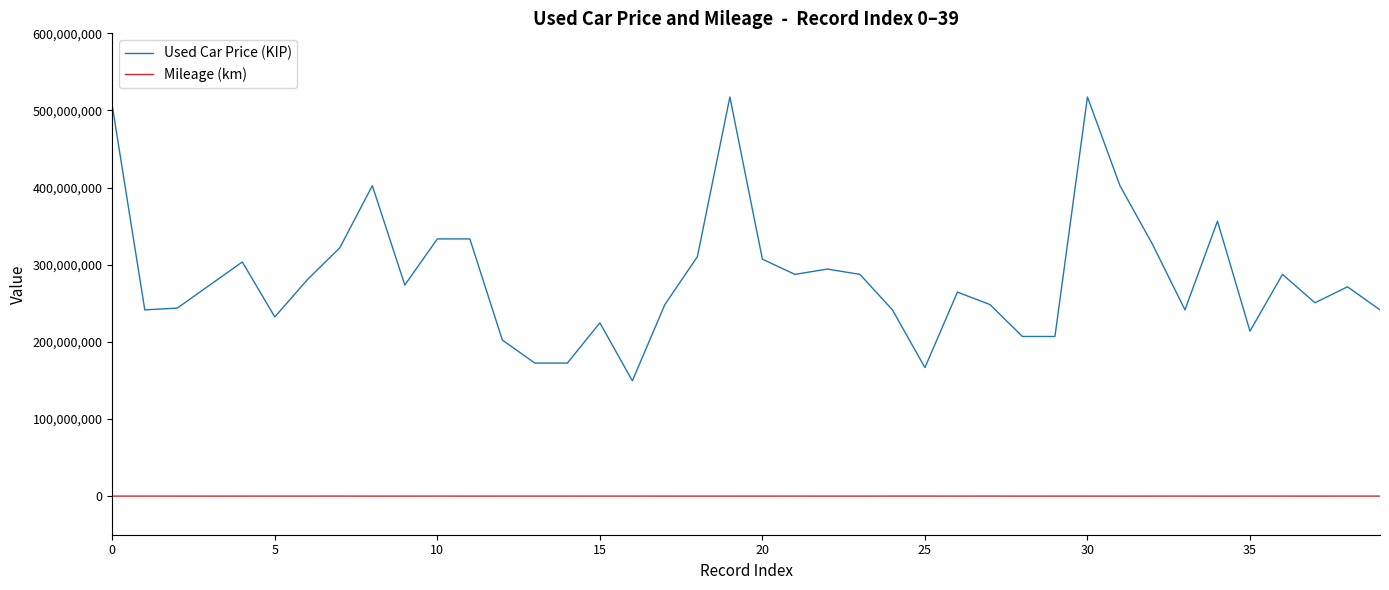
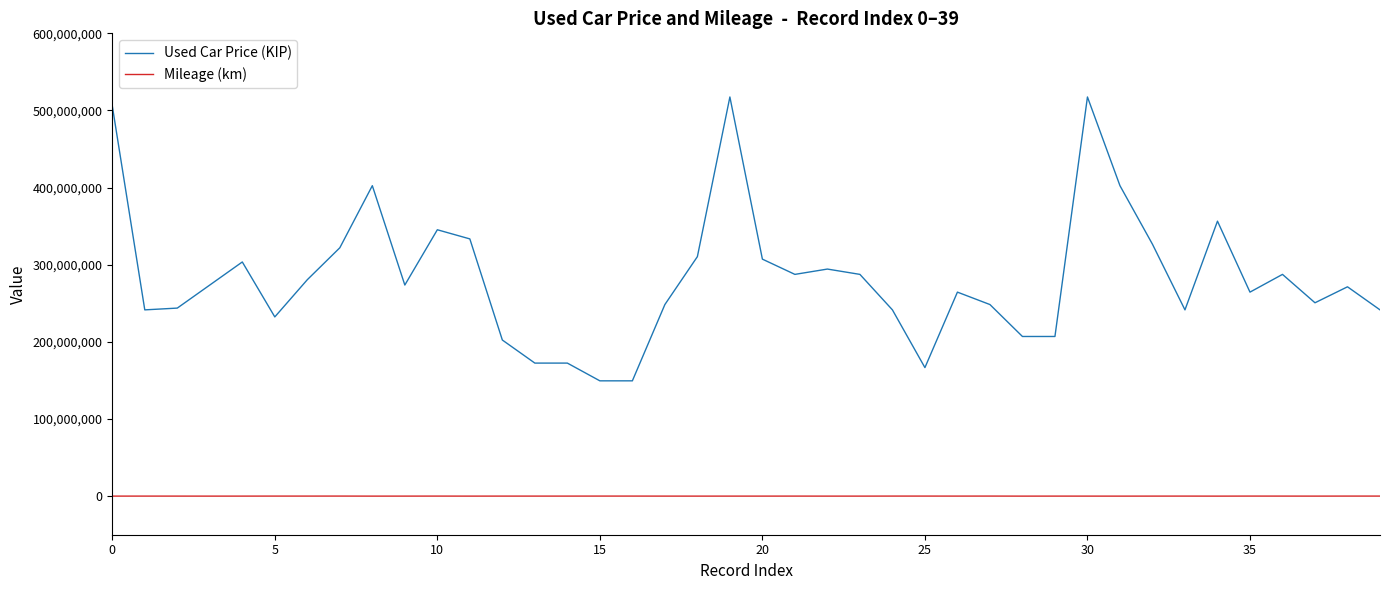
Used Car Price (KIP), 10: 330,000,000 -> 350,000,000
Used Car Price (KIP), 15: 220,000,000 -> 150,000,000
Used Car Price (KIP), 35: 210,000,000 -> 260,000,000
